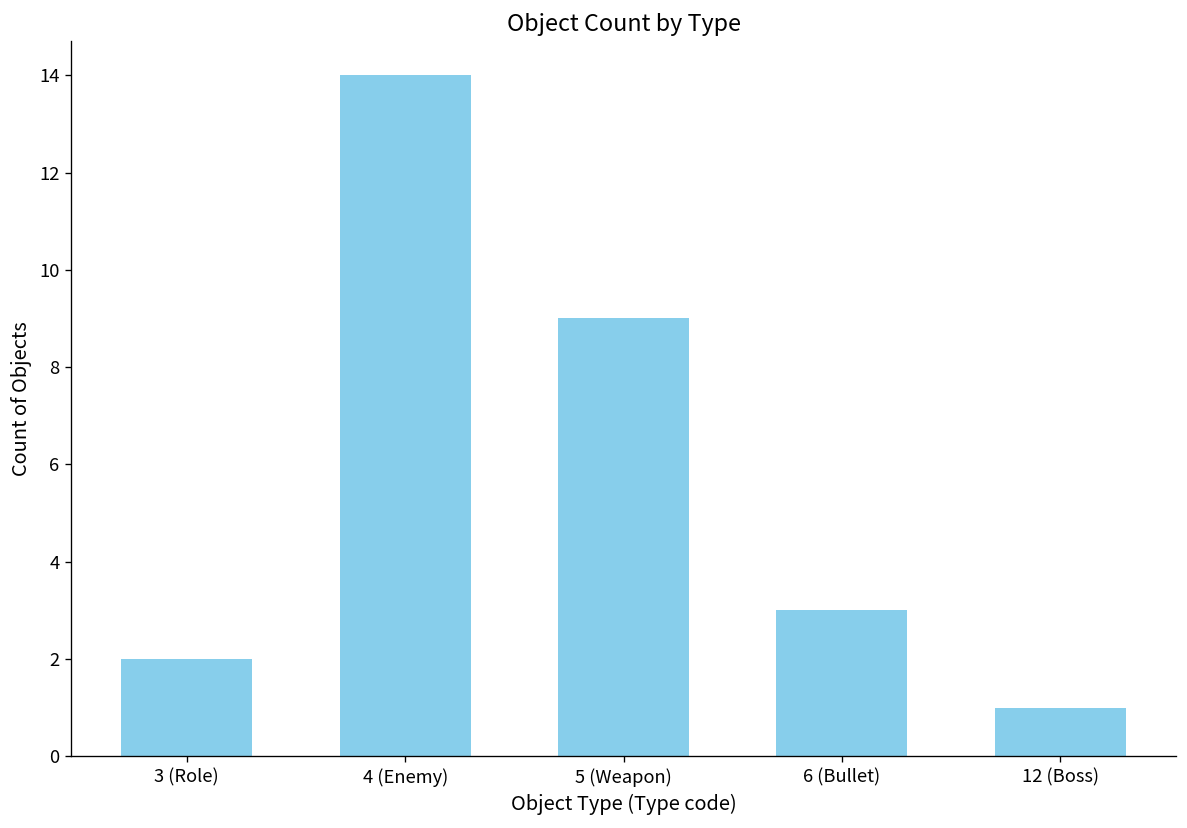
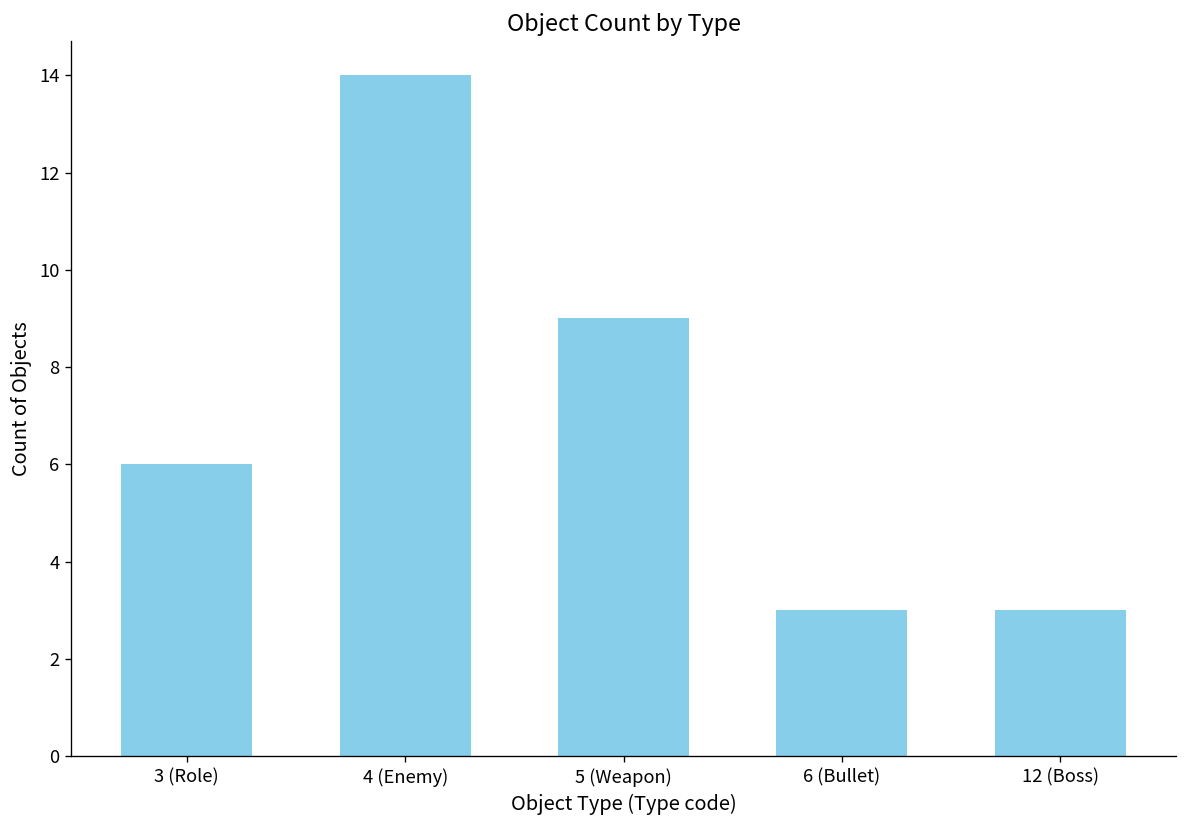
3 (Role): 2 -> 6
12 (Boss): 1 -> 3
